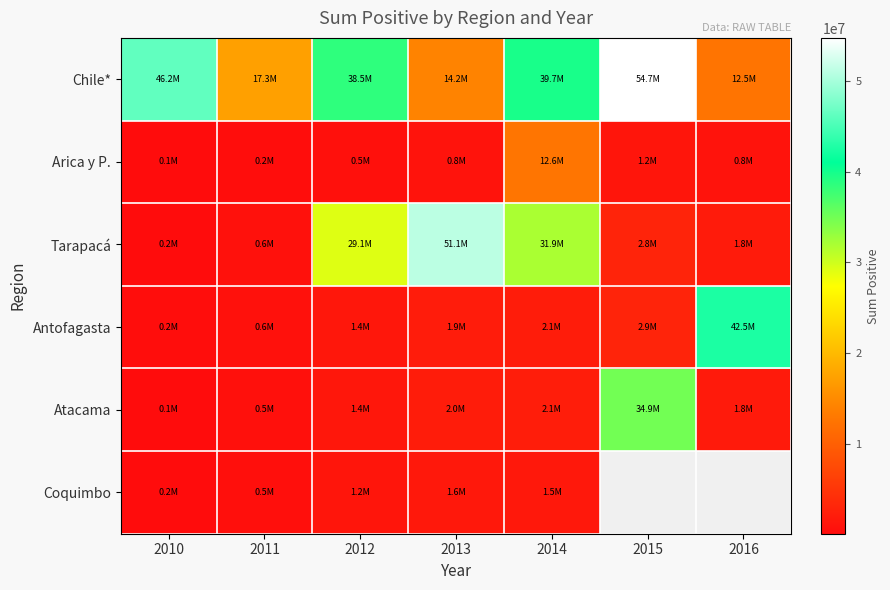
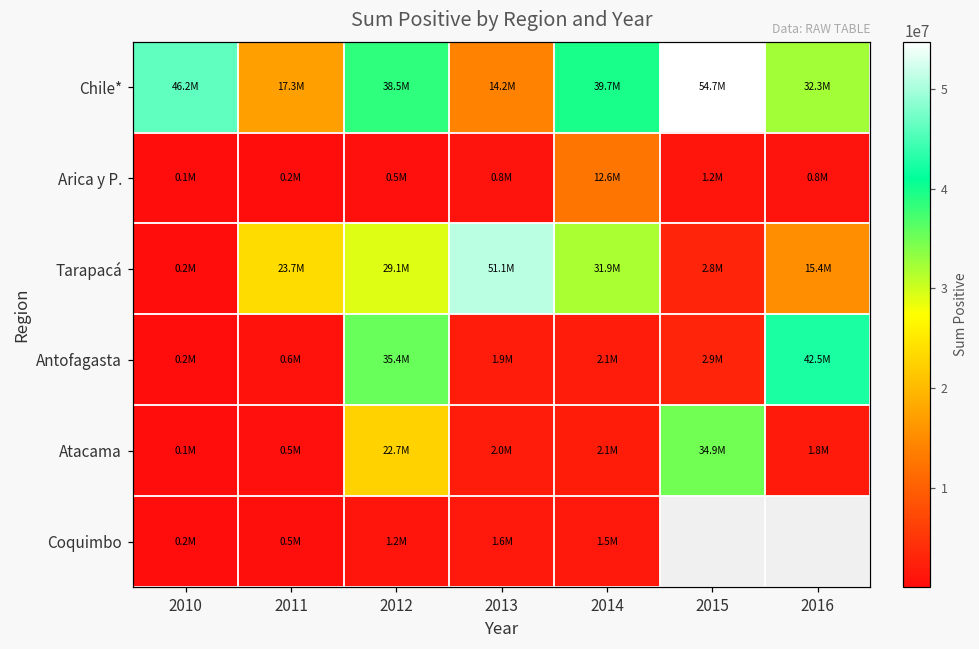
Chile*, 2016: 12.5M -> 32.3M
Tarapacá, 2011: 0.6M -> 23.7M
Tarapacá, 2016: 1.8M -> 15.4M
Antofagasta, 2012: 1.4M -> 35.4M
Atacama, 2012: 1.4M -> 22.7M
